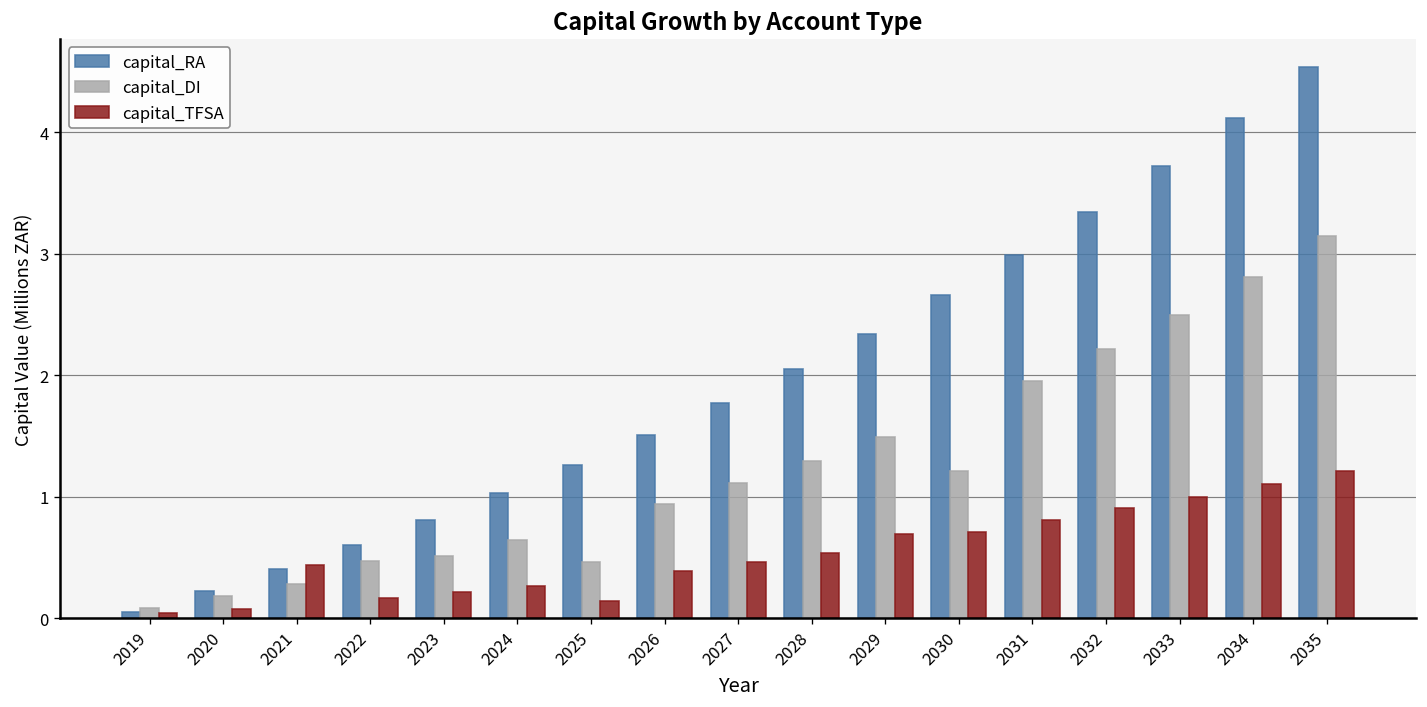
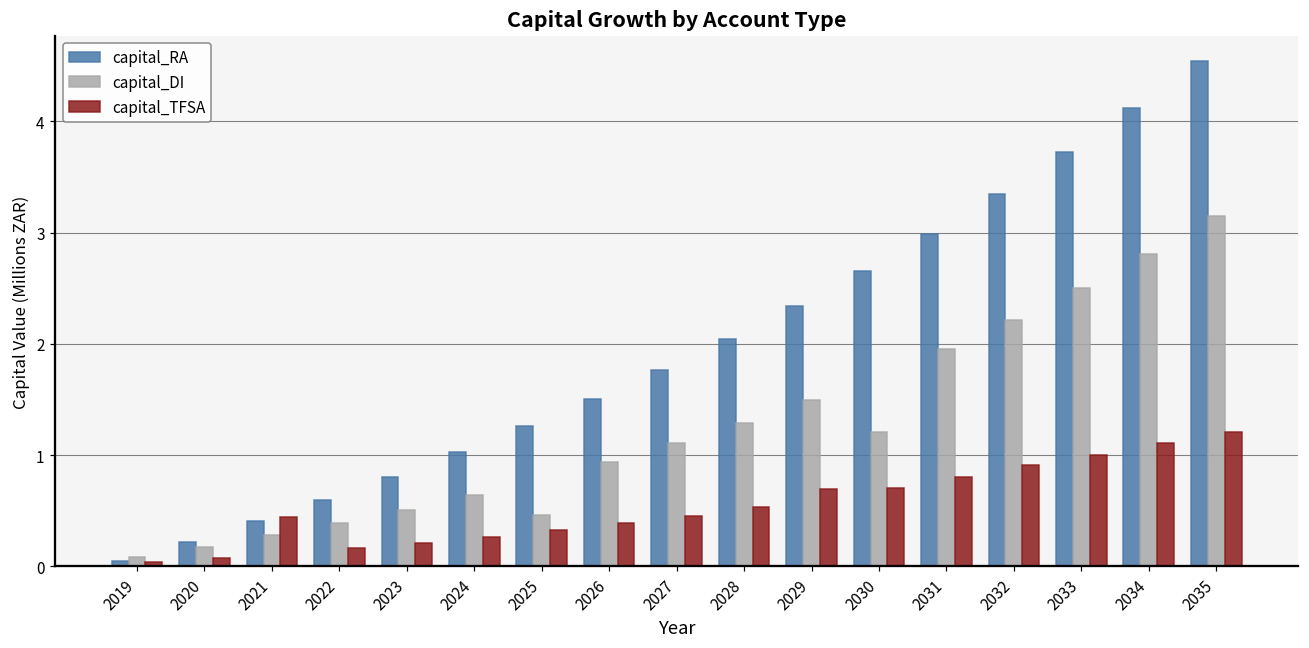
capital_DI, 2022: 0.47 -> 0.39
capital_TFSA, 2025: 0.14 -> 0.33
